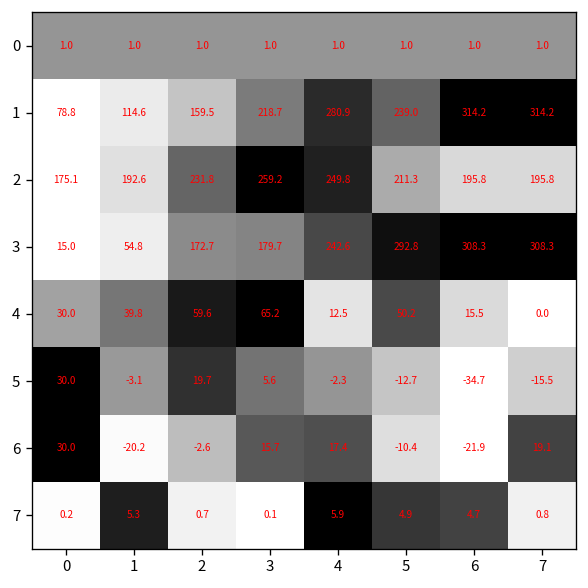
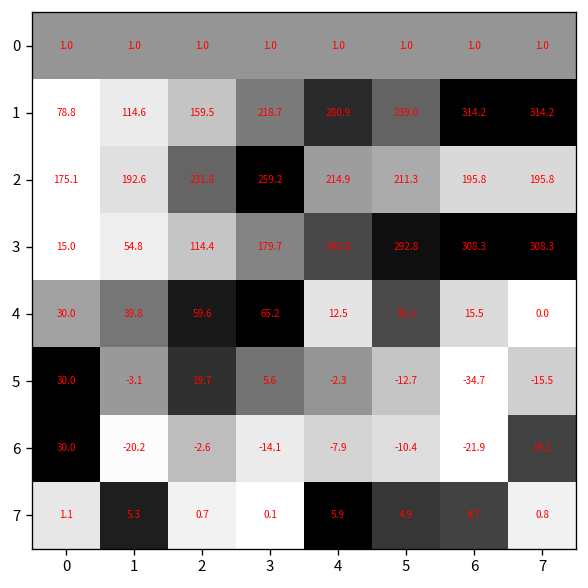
2, 4: 249.8 -> 214.9
3, 2: 172.7 -> 114.4
6, 3: 15.7 -> -14.1
6, 4: 17.4 -> -7.9
7, 0: 0.2 -> 1.1
